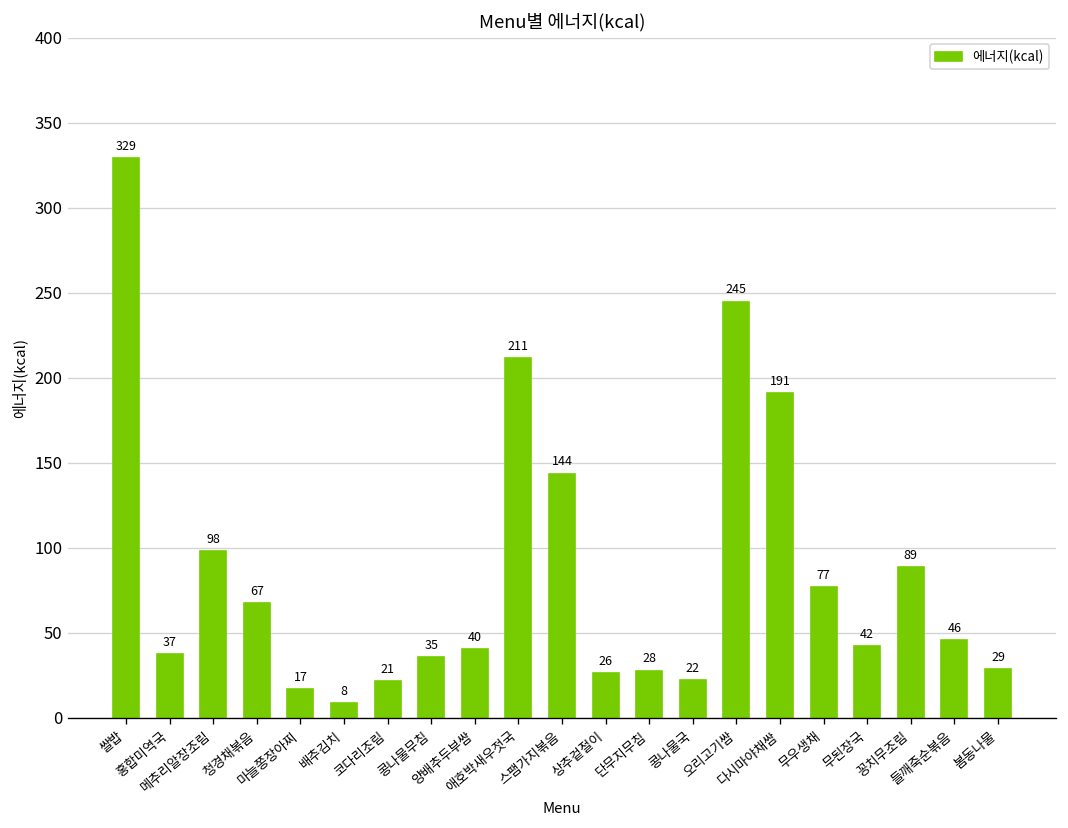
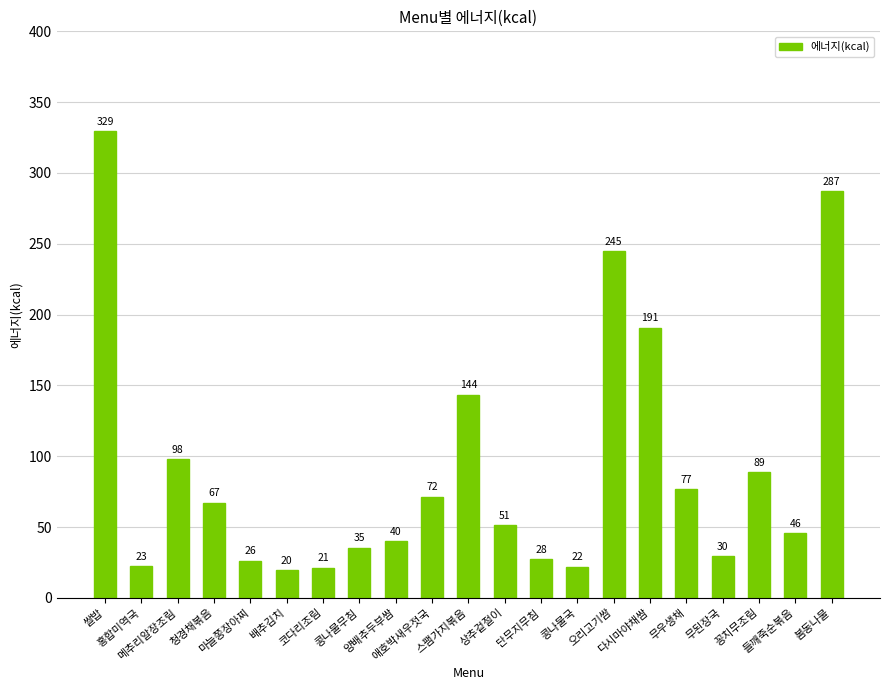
홍합미역국: 37 -> 23
마늘쫑장아찌: 17 -> 26
배추김치: 8 -> 20
애호박새우젓국: 211 -> 72
상추겉절이: 26 -> 51
무된장국: 42 -> 30
봄동나물: 29 -> 287
